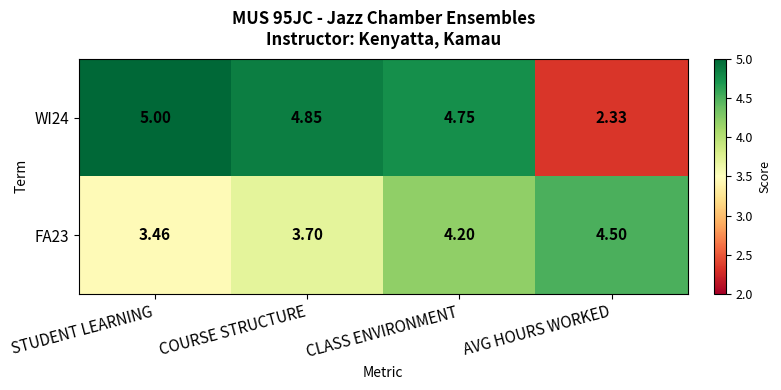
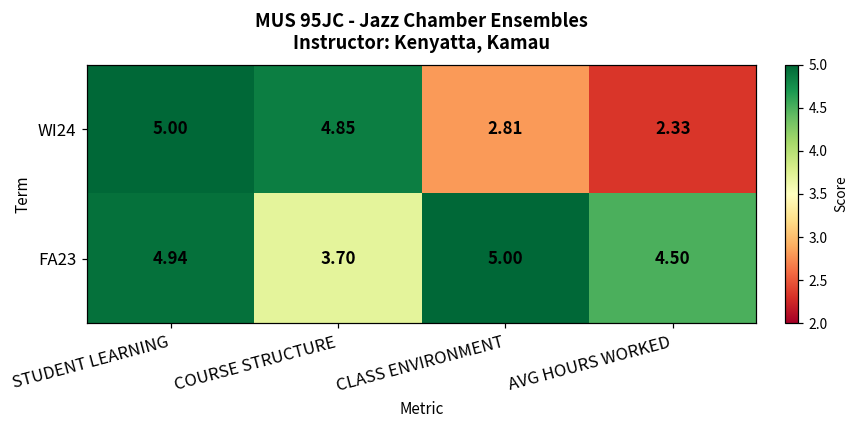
WI24, CLASS ENVIRONMENT: 4.75 -> 2.81
FA23, STUDENT LEARNING: 3.46 -> 4.94
FA23, CLASS ENVIRONMENT: 4.20 -> 5.00
